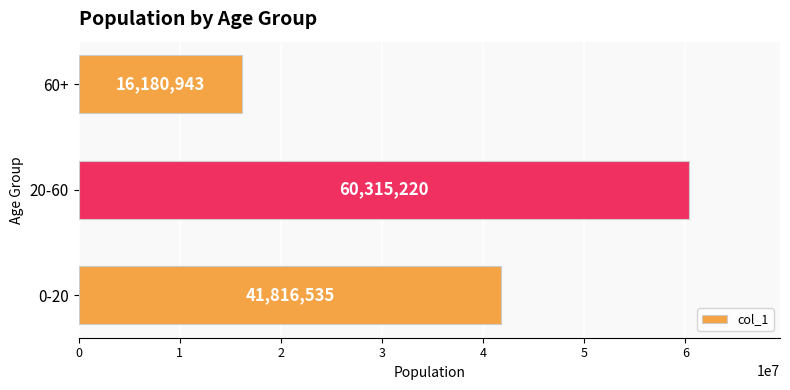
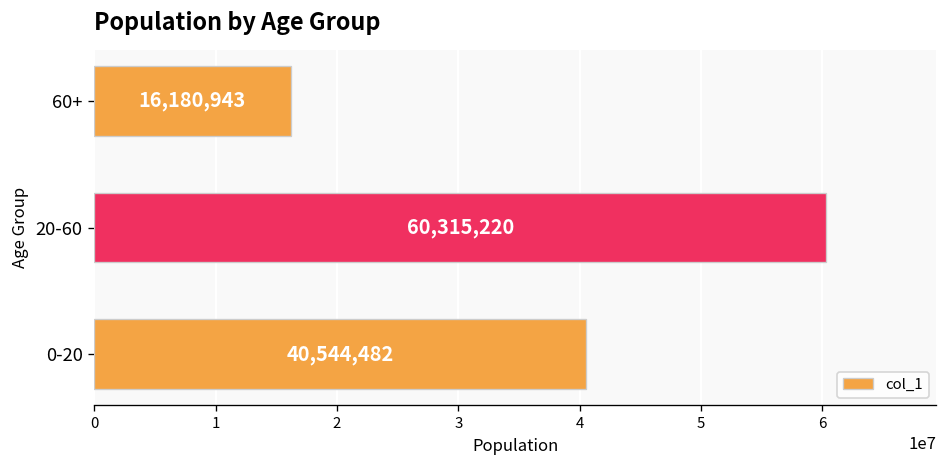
0-20: 41,816,535 -> 40,544,482
